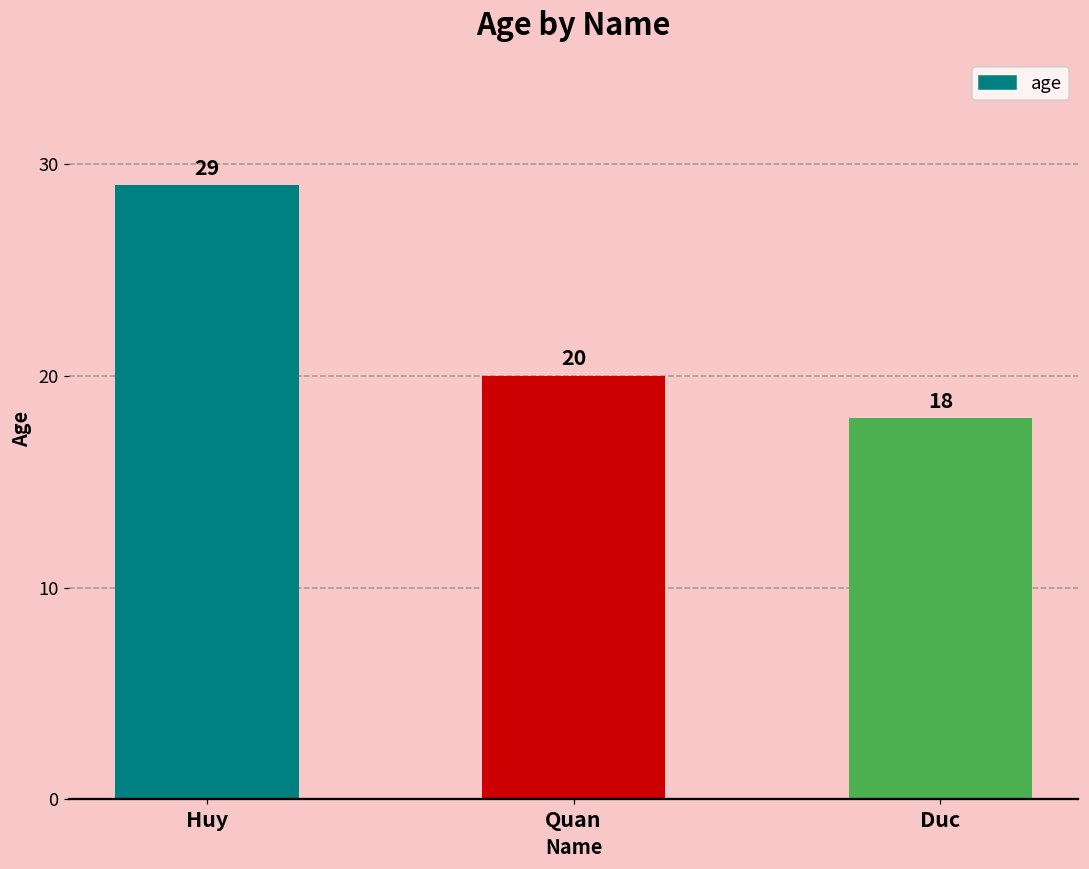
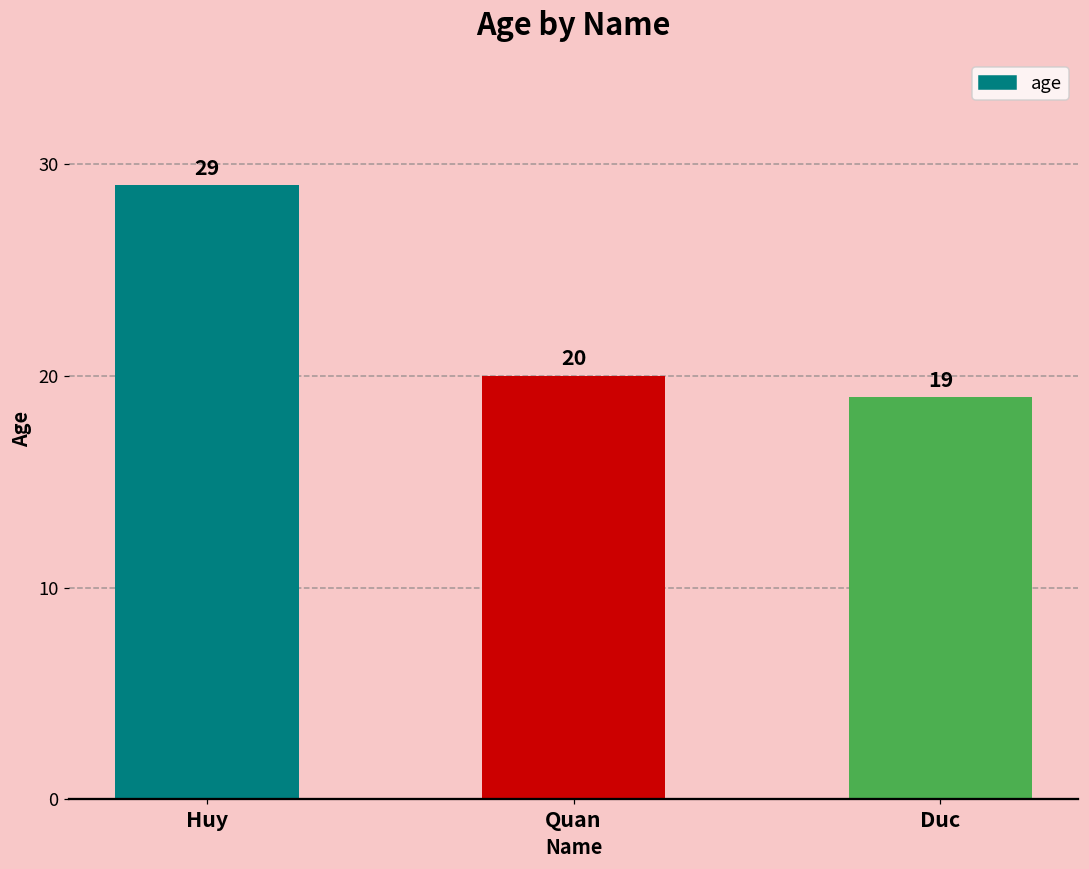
Duc: 18 -> 19
